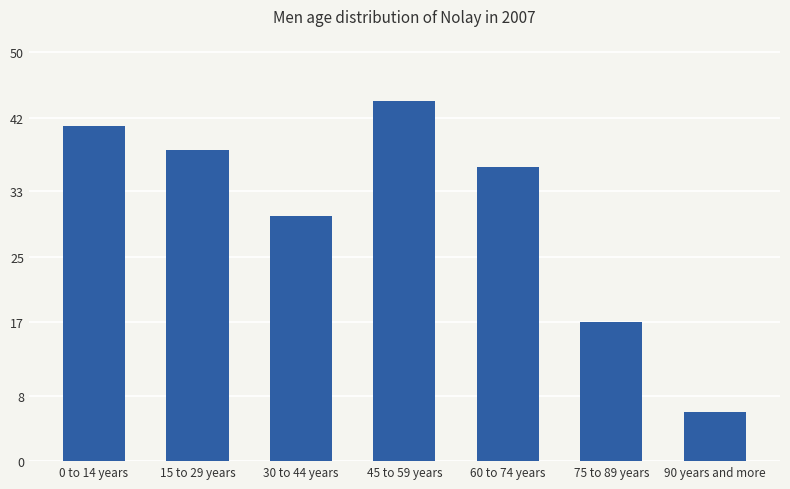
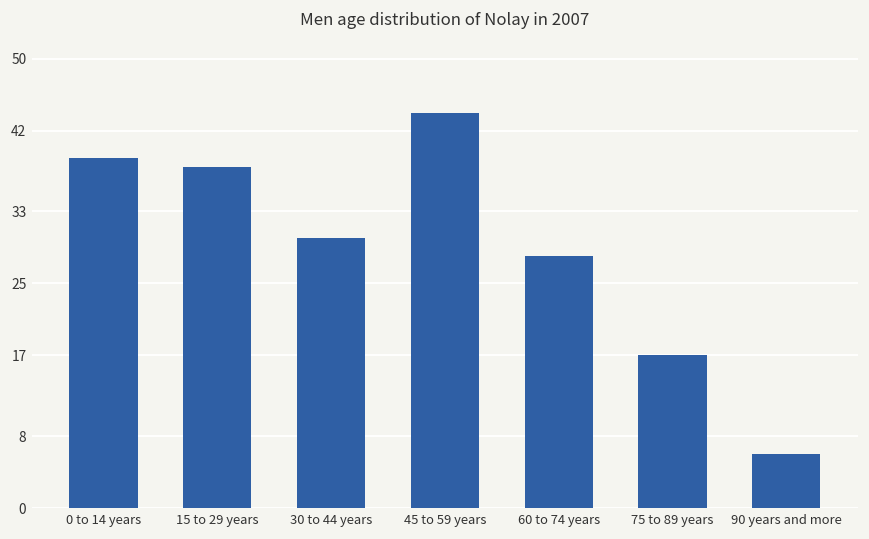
0 to 14 years: 41 -> 39
60 to 74 years: 36 -> 28
